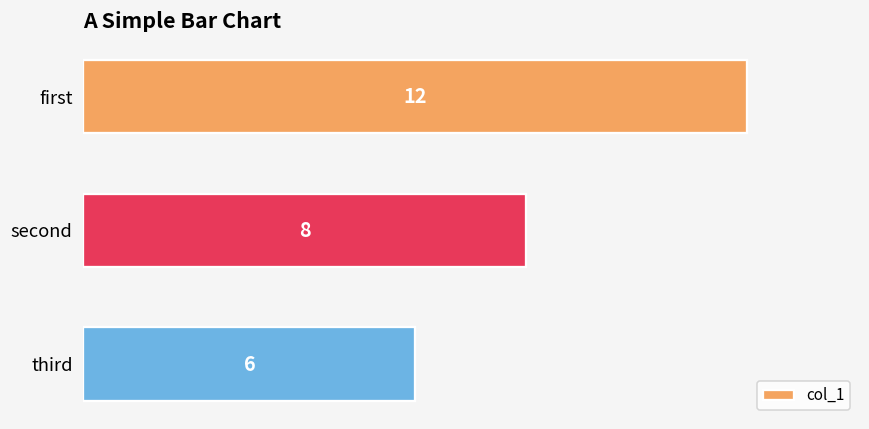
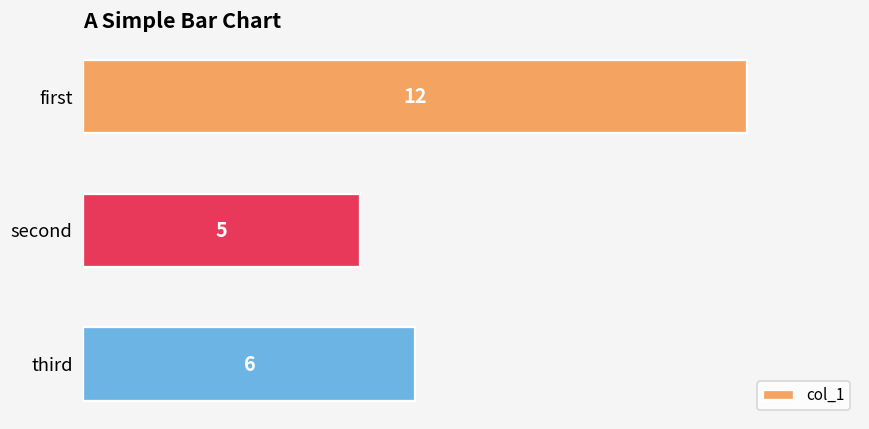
second: 8 -> 5
